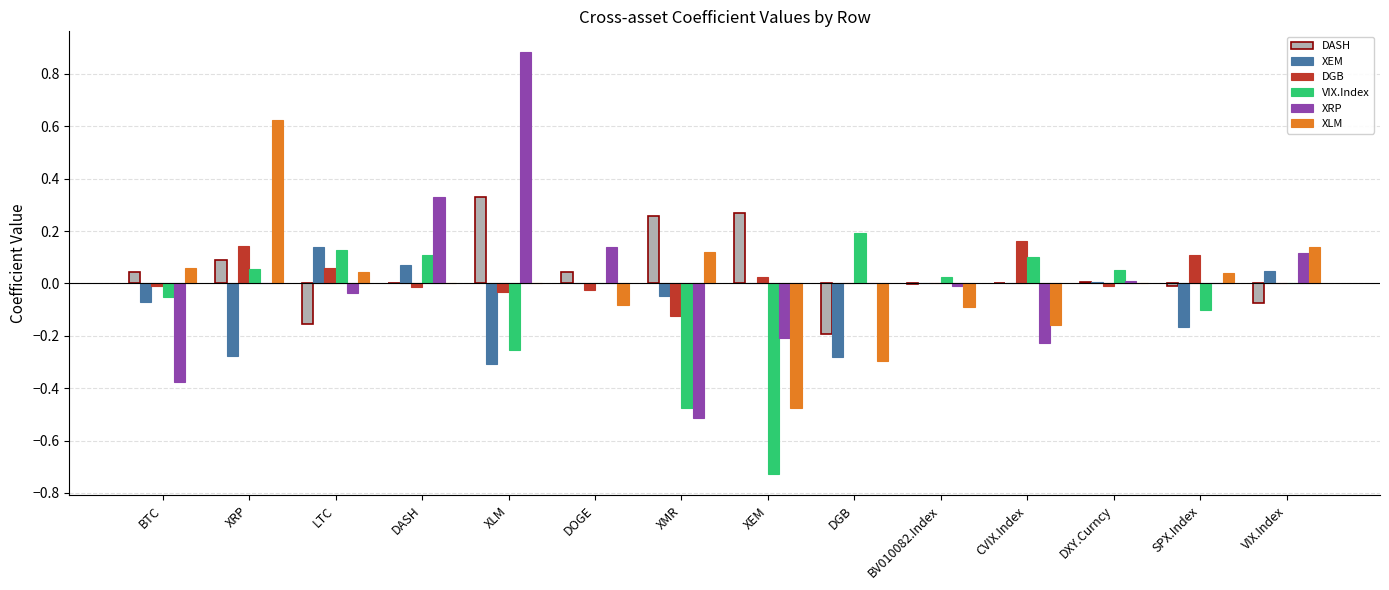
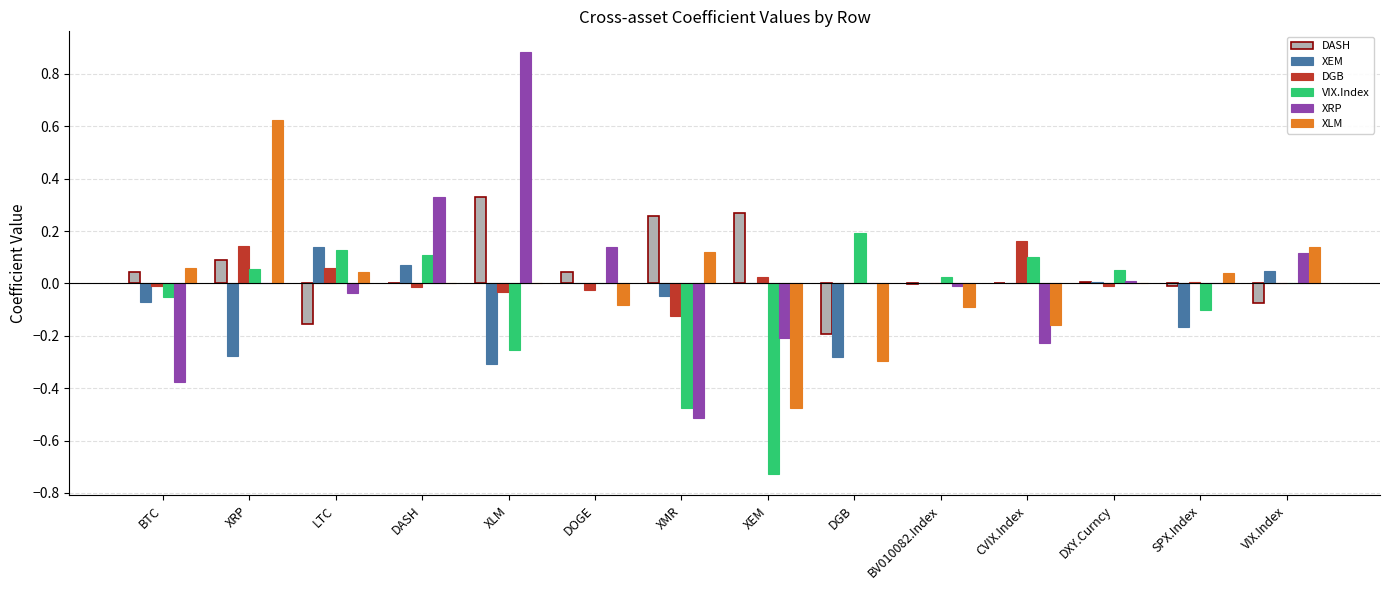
DGB, SPX.Index: 0.11 -> 0.01
